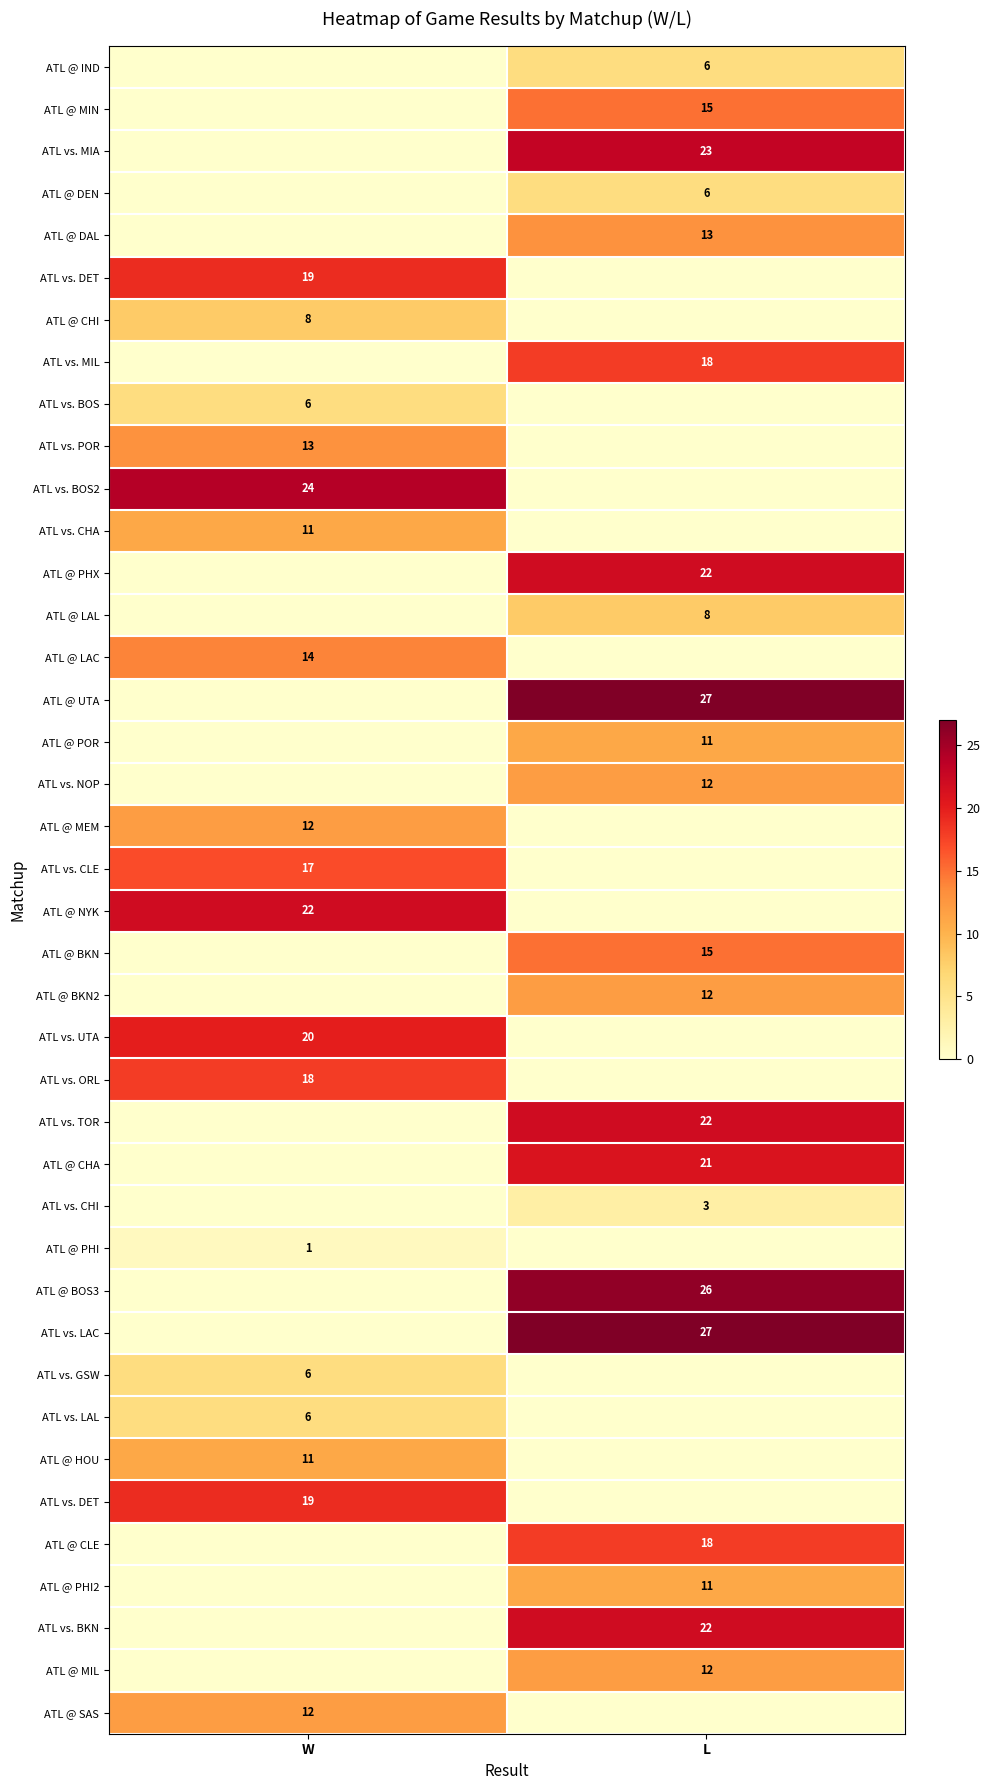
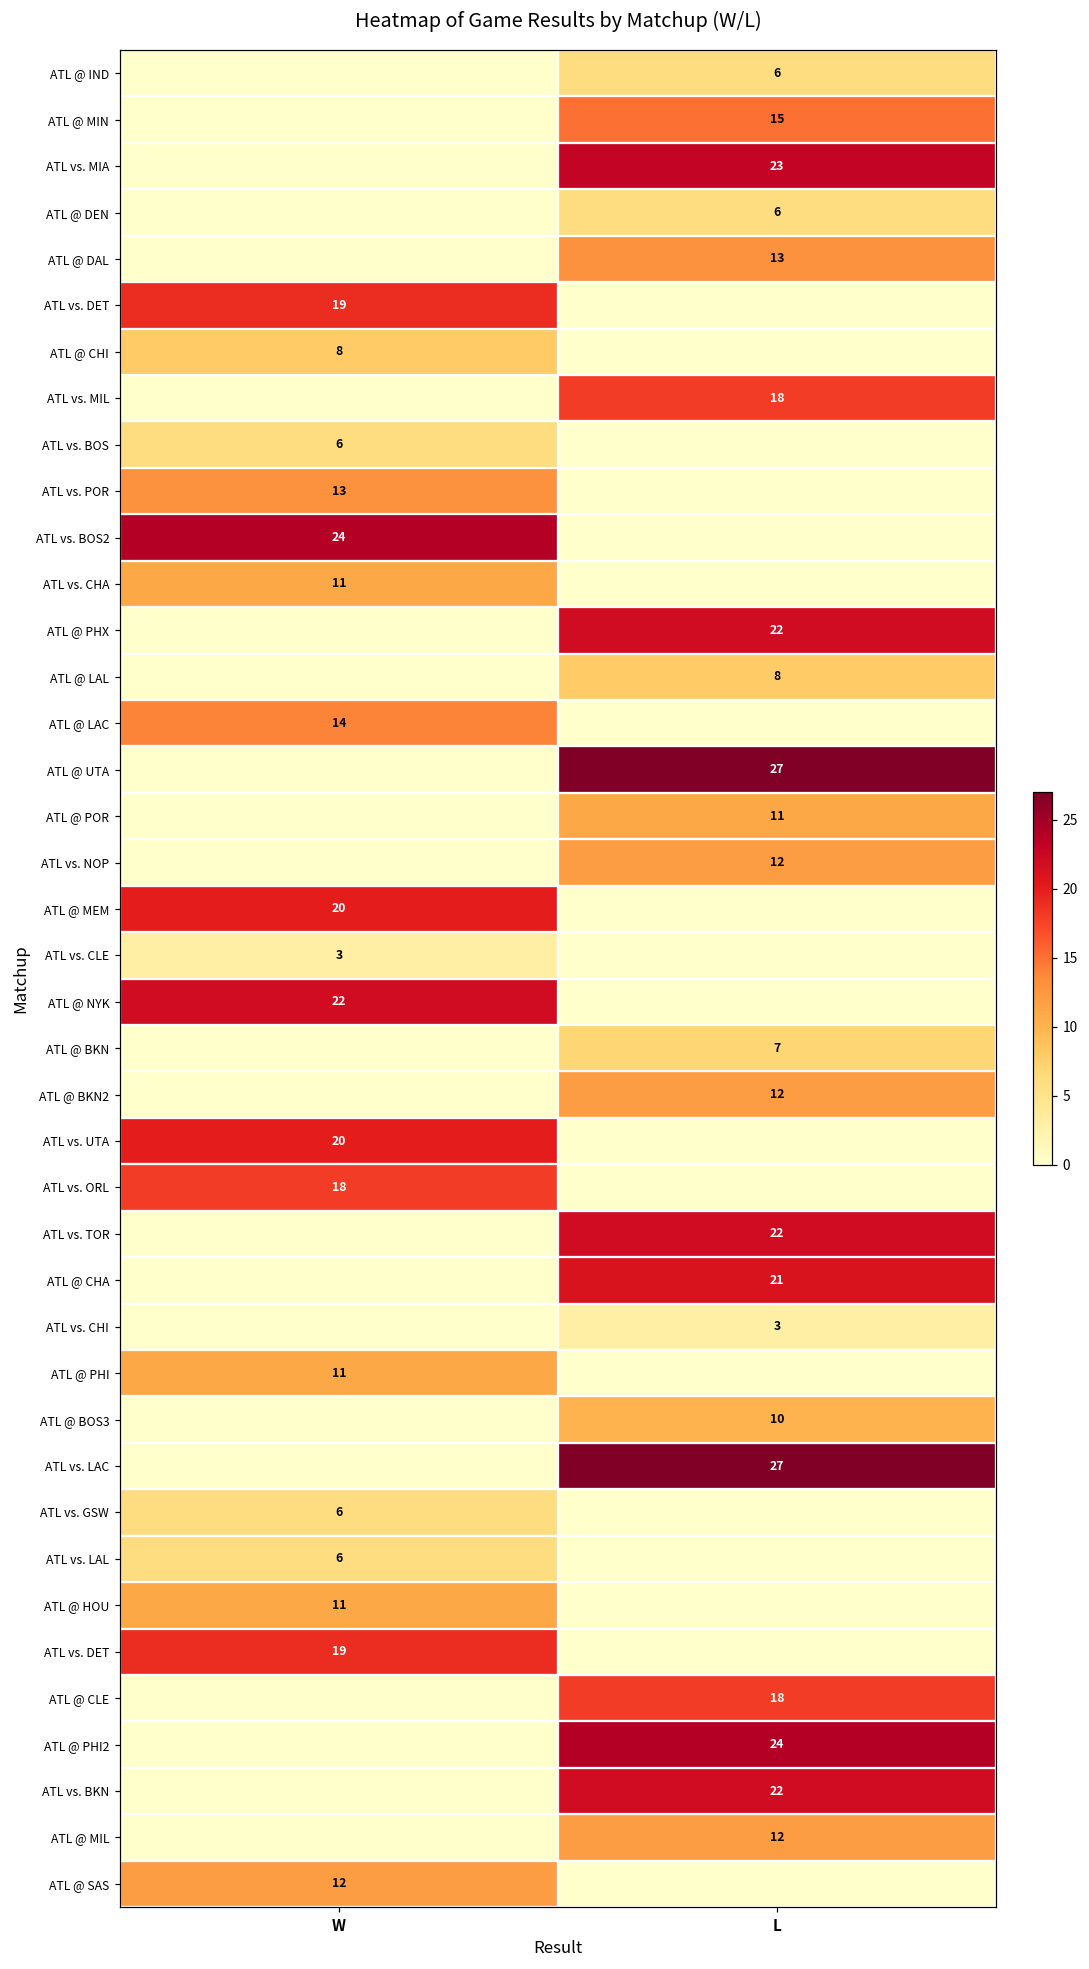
ATL @ MEM, W: 12 -> 20
ATL vs. CLE, W: 17 -> 3
ATL @ BKN, L: 15 -> 7
ATL @ PHI, W: 1 -> 11
ATL @ BOS3, L: 26 -> 10
ATL @ PHI2, L: 11 -> 24
